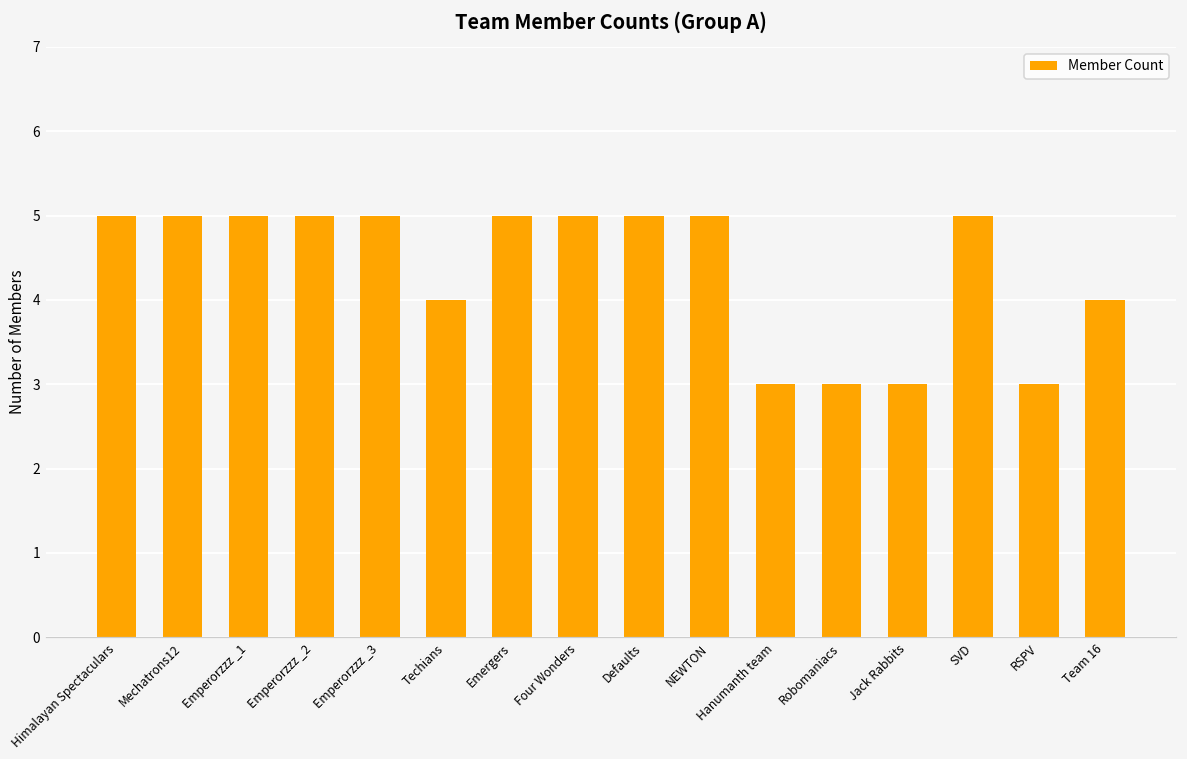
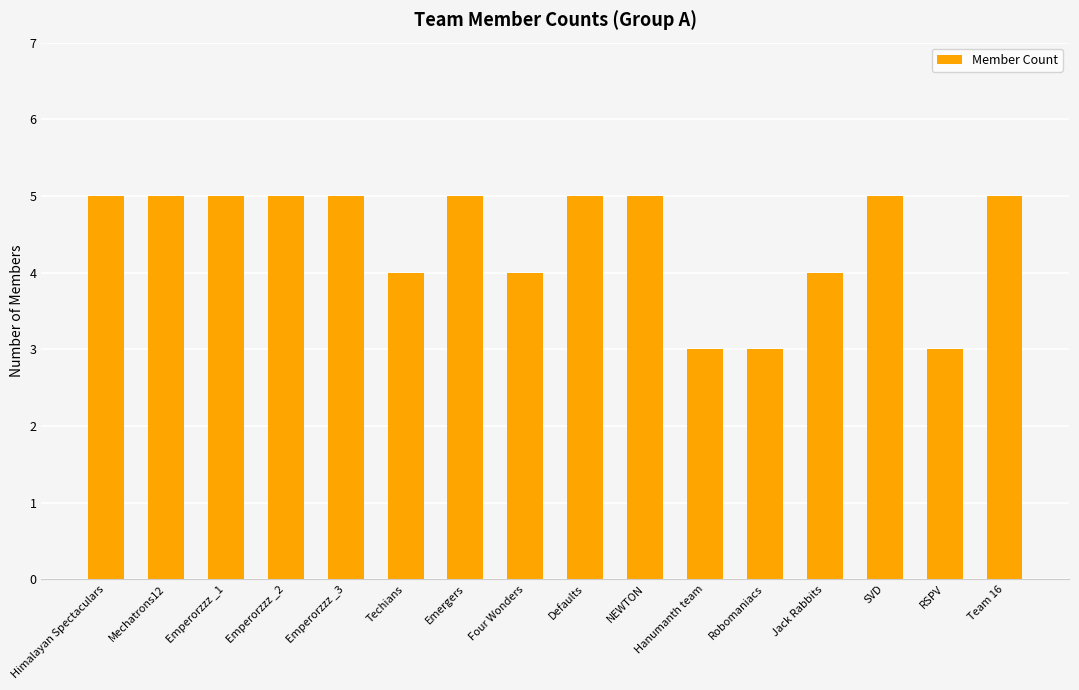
Four Wonders: 5 -> 4
Jack Rabbits: 3 -> 4
Team 16: 4 -> 5
